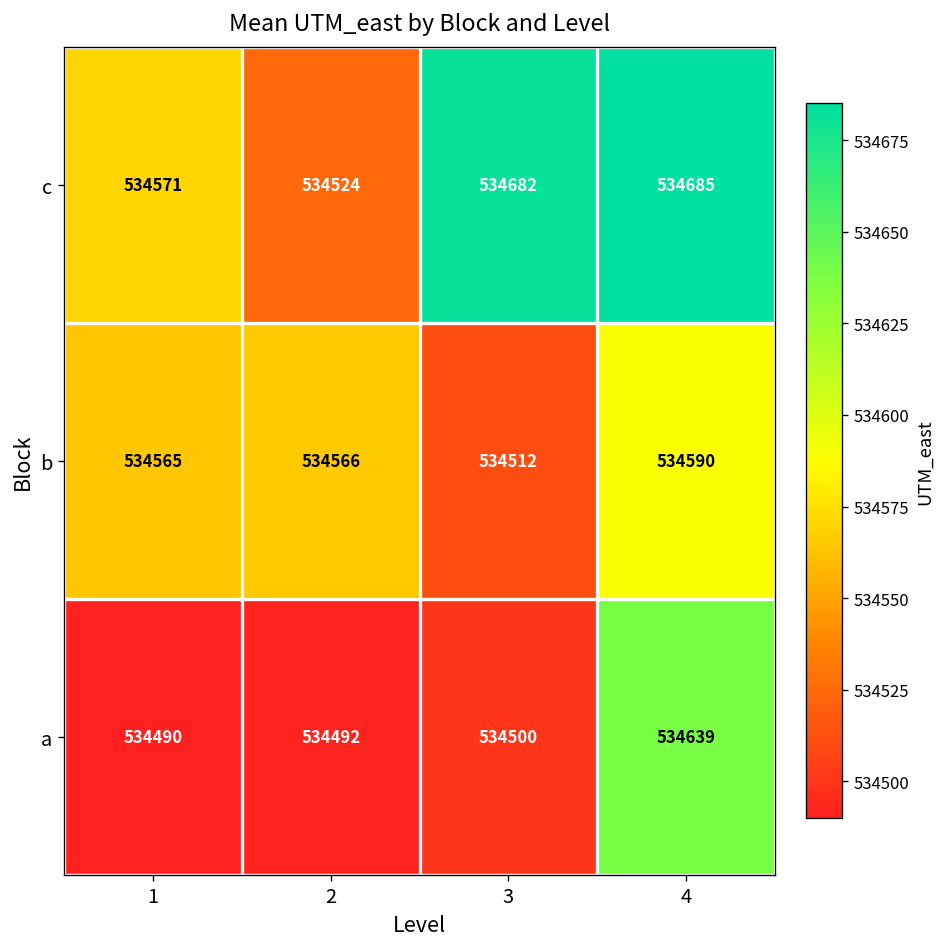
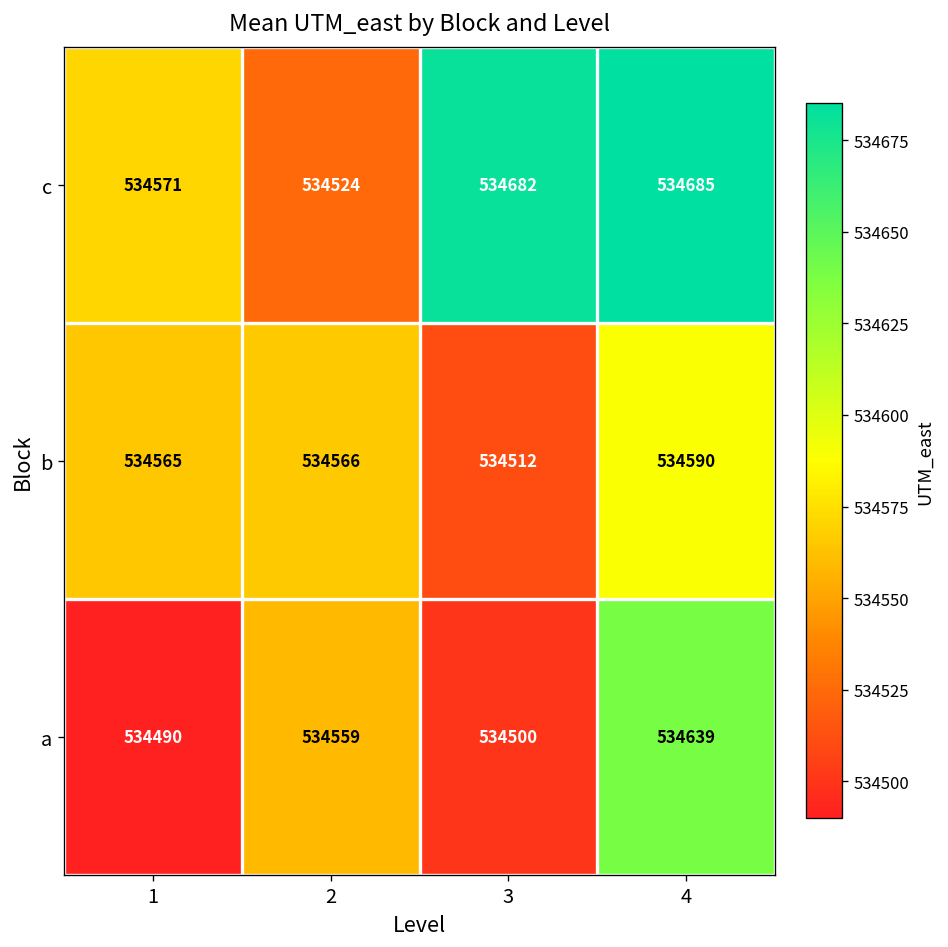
a, 2: 534492 -> 534559
